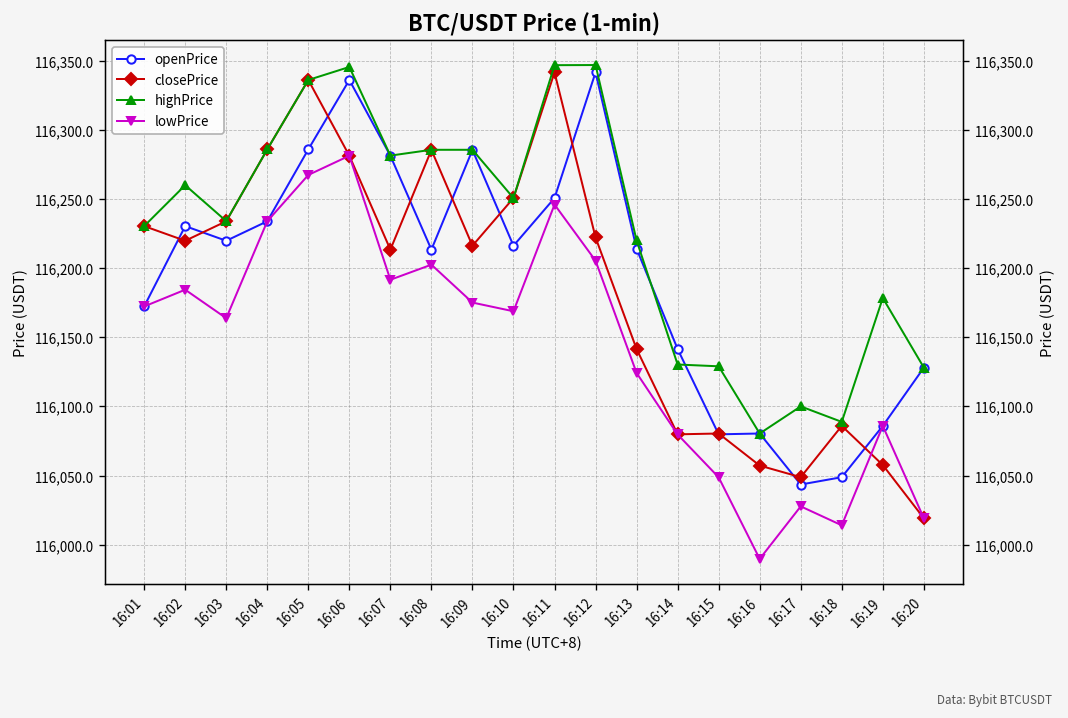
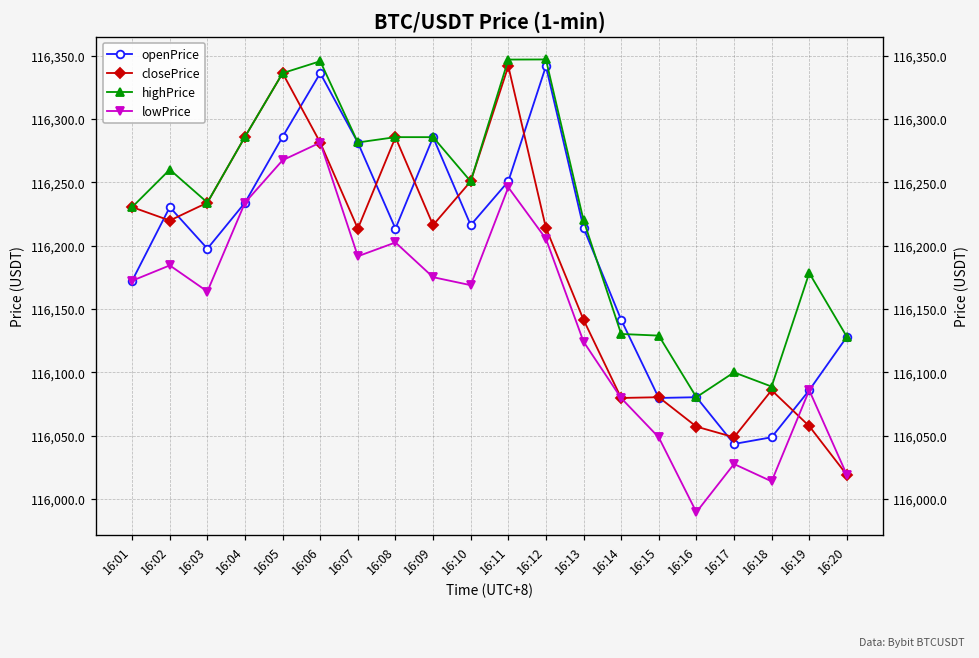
openPrice, 16:03: 116,220 -> 116,198
closePrice, 16:12: 116,222 -> 116,214
